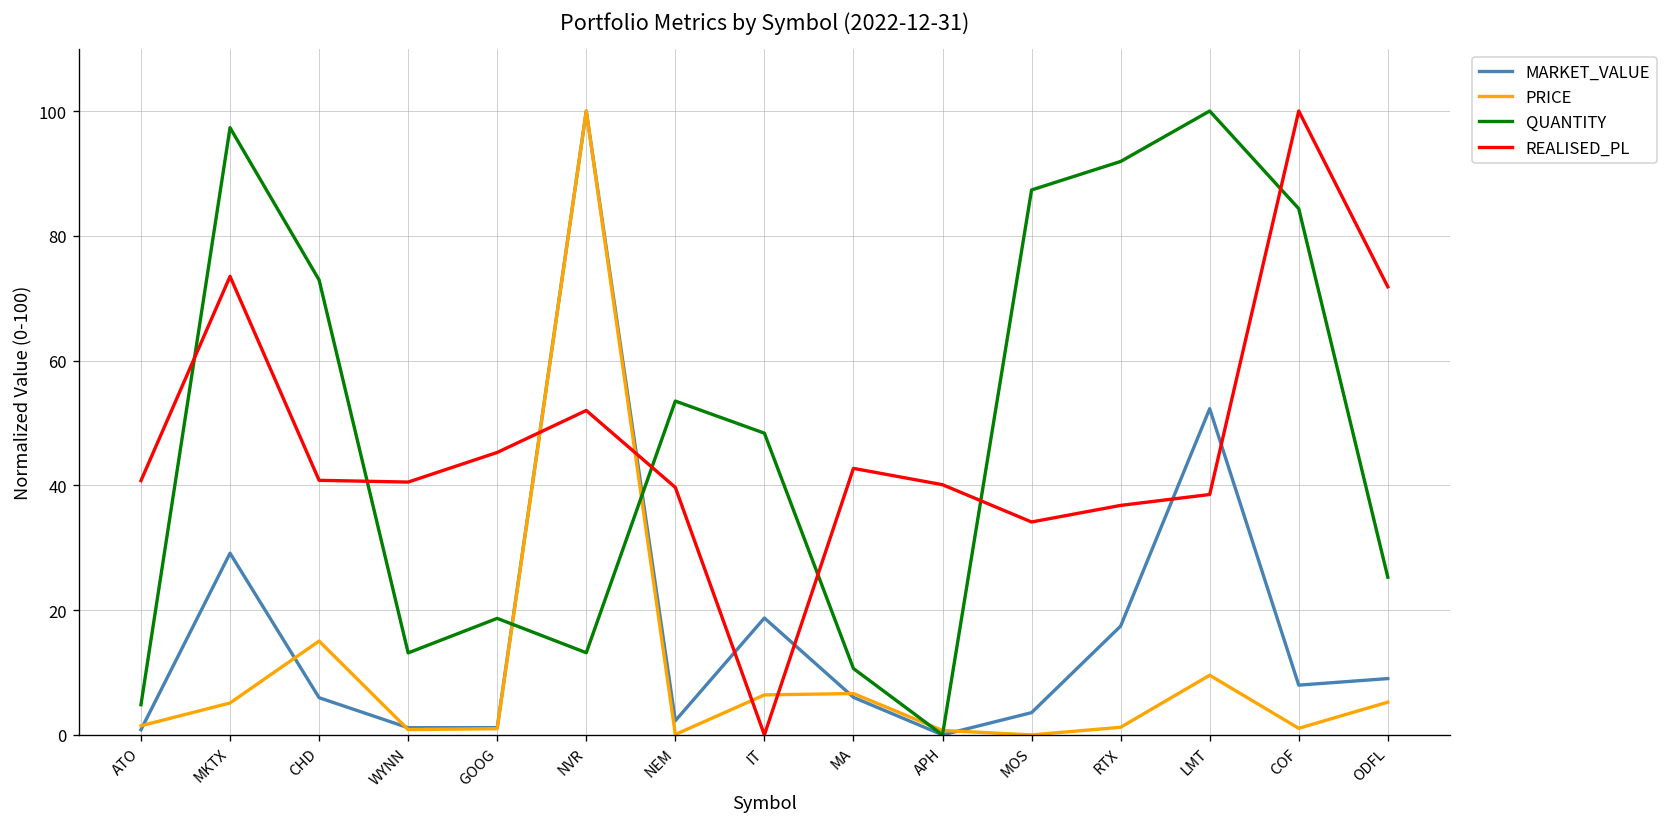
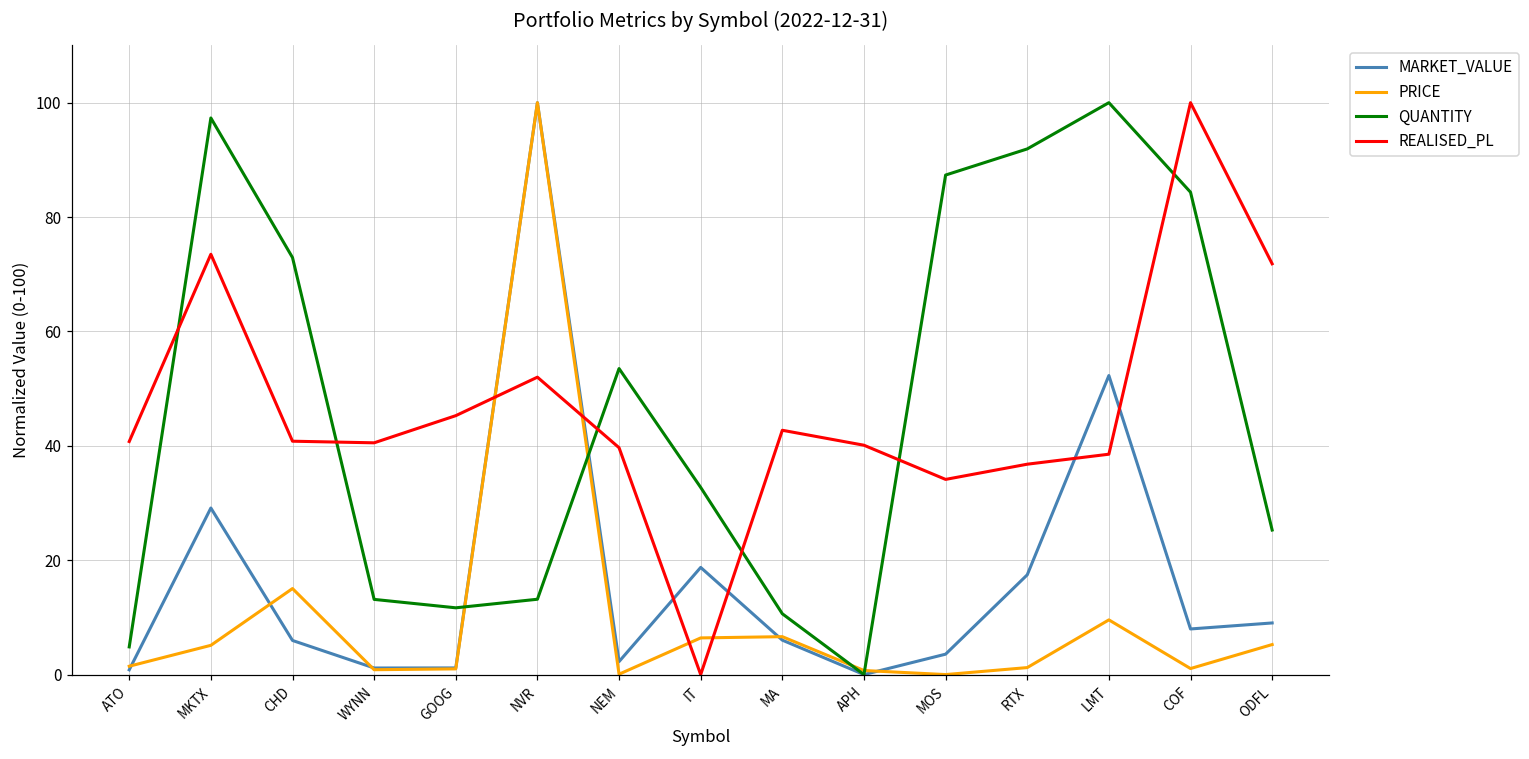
QUANTITY, GOOG: 19 -> 12
QUANTITY, IT: 48 -> 33
